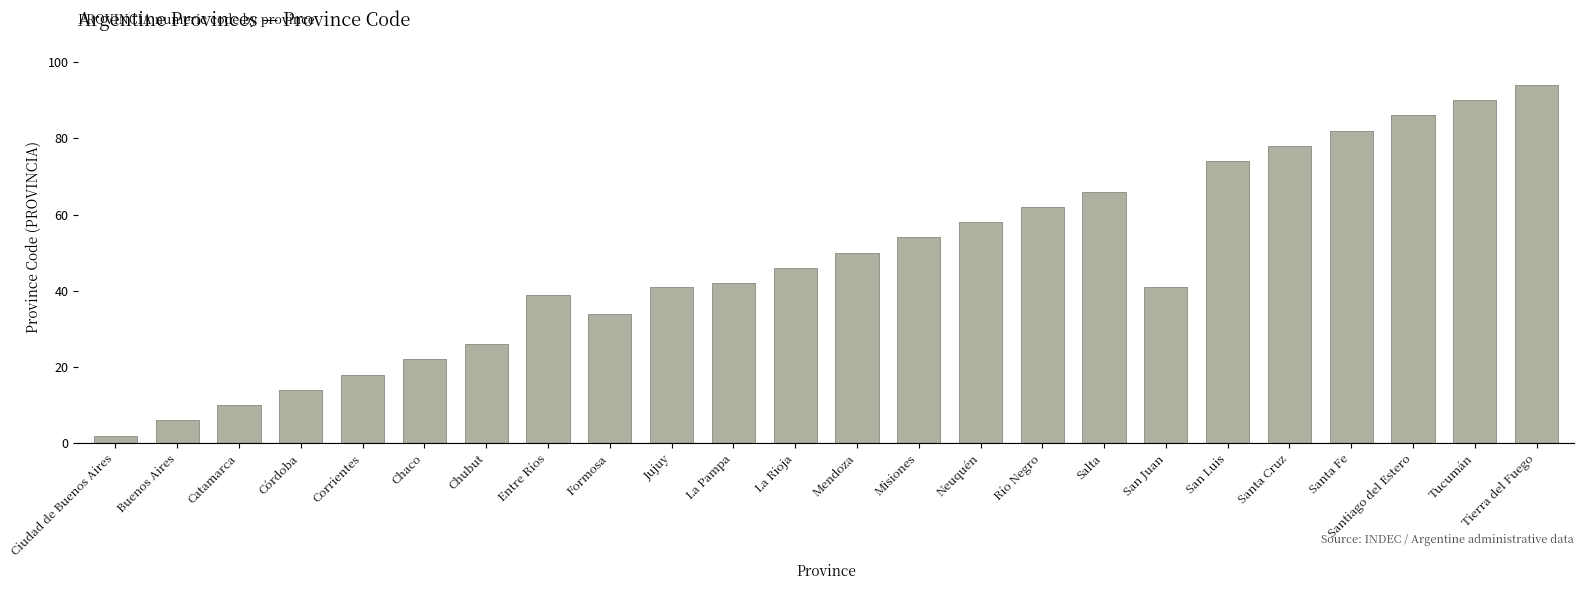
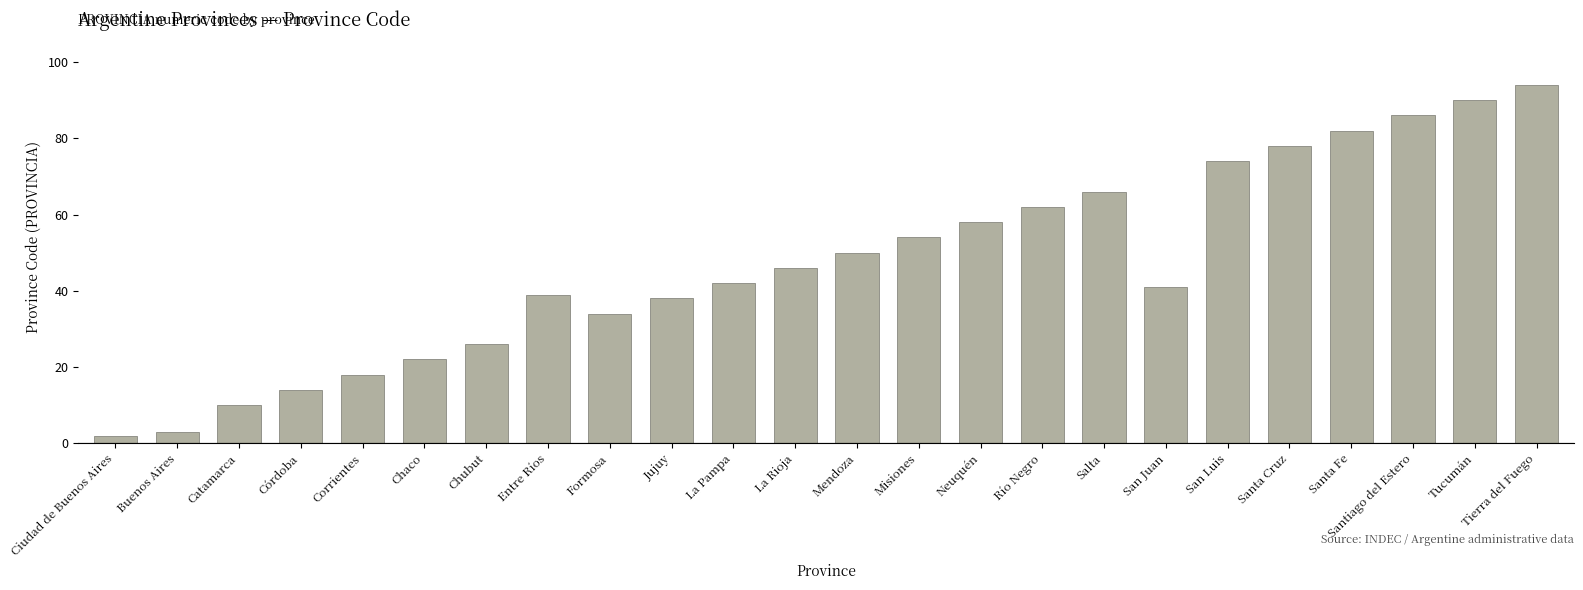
Buenos Aires: 6 -> 3
Jujuy: 41 -> 38
